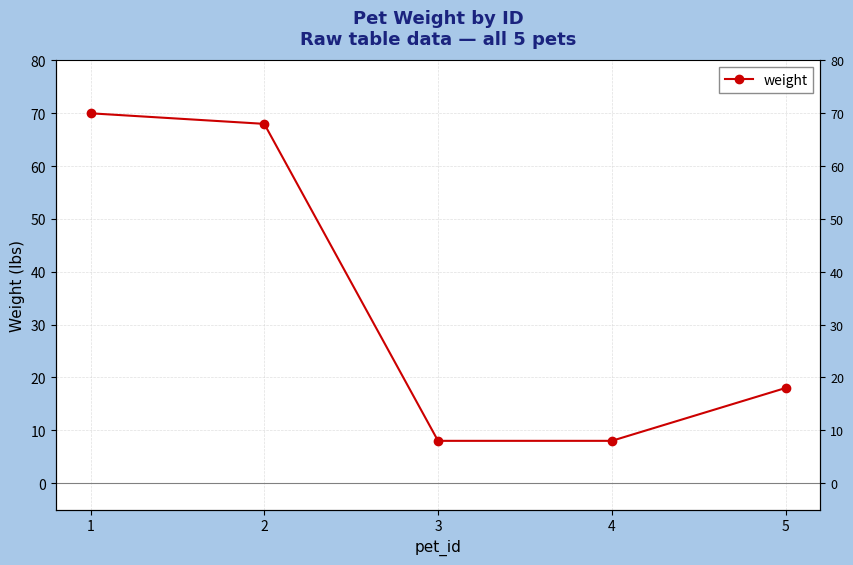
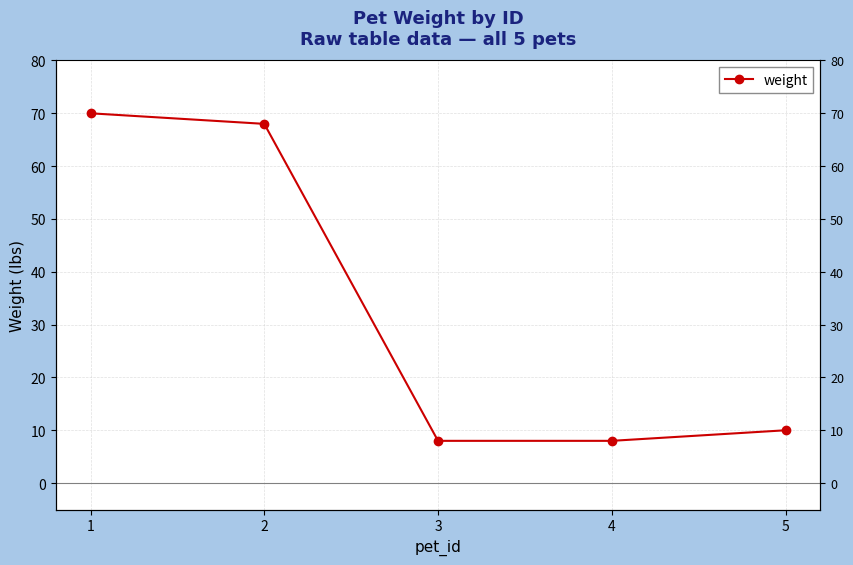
5: 18 -> 10
